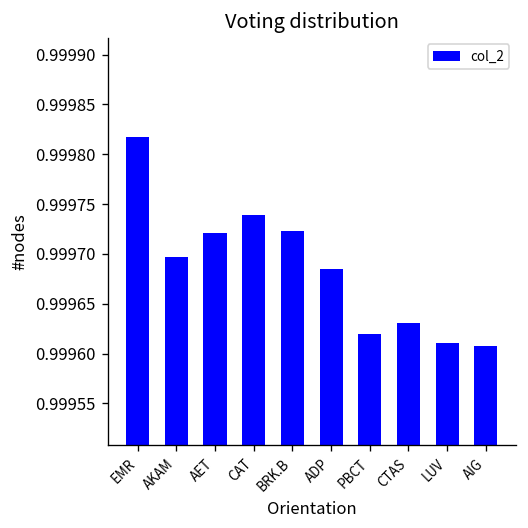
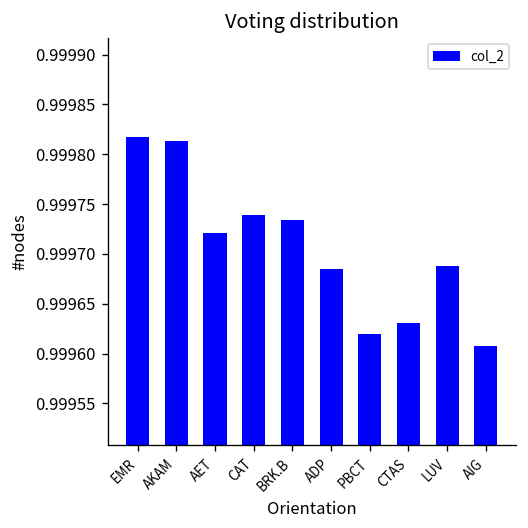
AKAM: 0.99970 -> 0.99981
BRK.B: 0.99972 -> 0.99973
LUV: 0.99961 -> 0.99969
